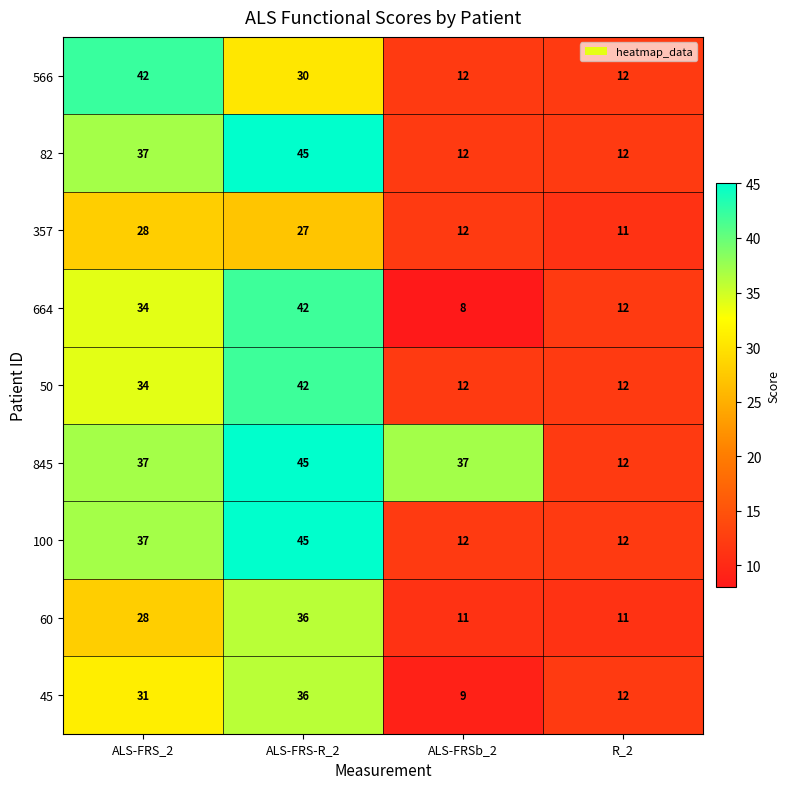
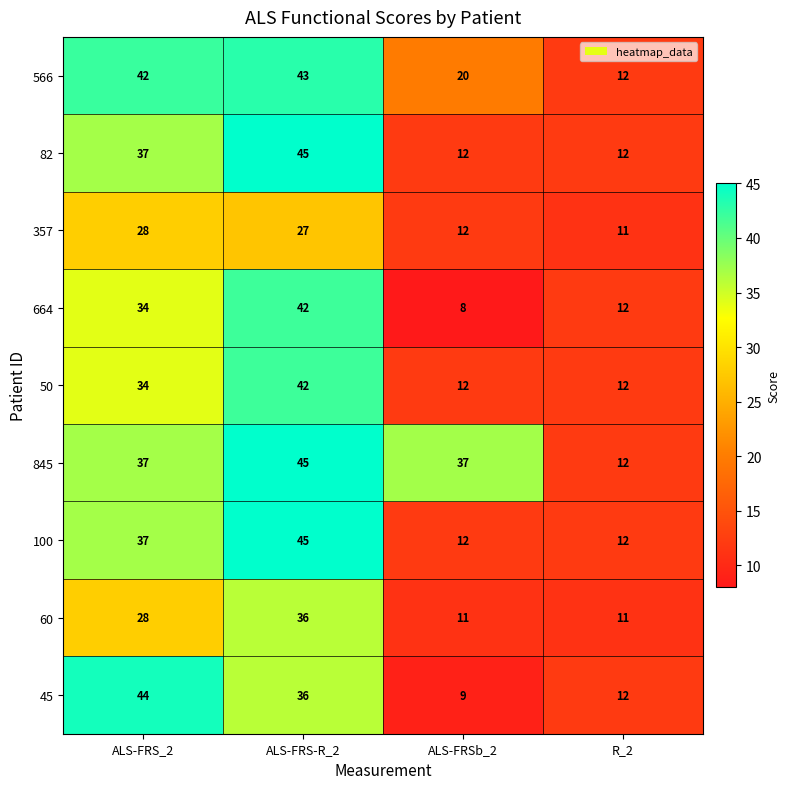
566, ALS-FRS-R_2: 30 -> 43
566, ALS-FRSb_2: 12 -> 20
45, ALS-FRS_2: 31 -> 44
